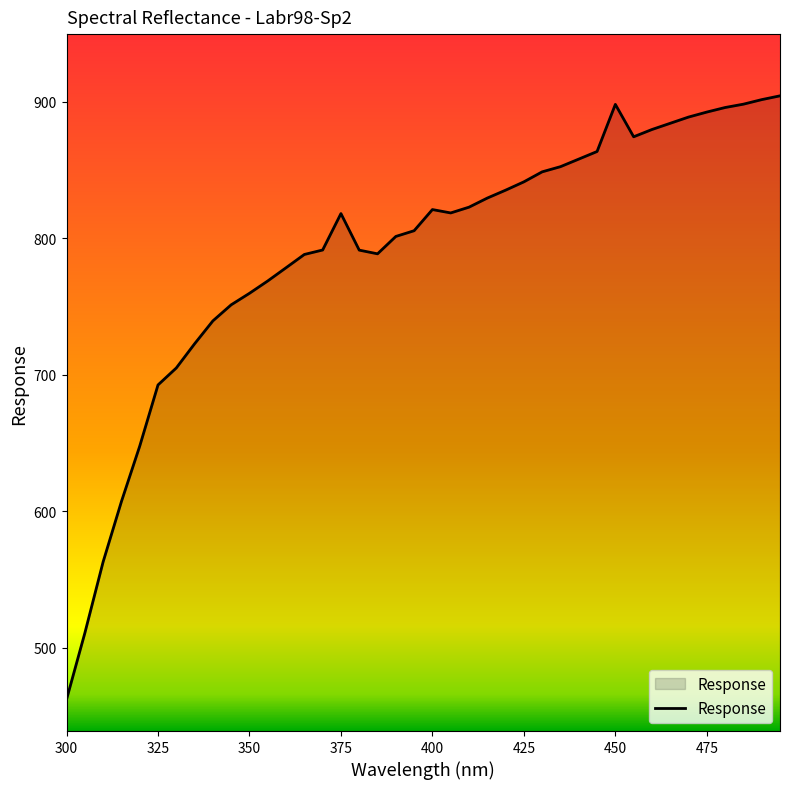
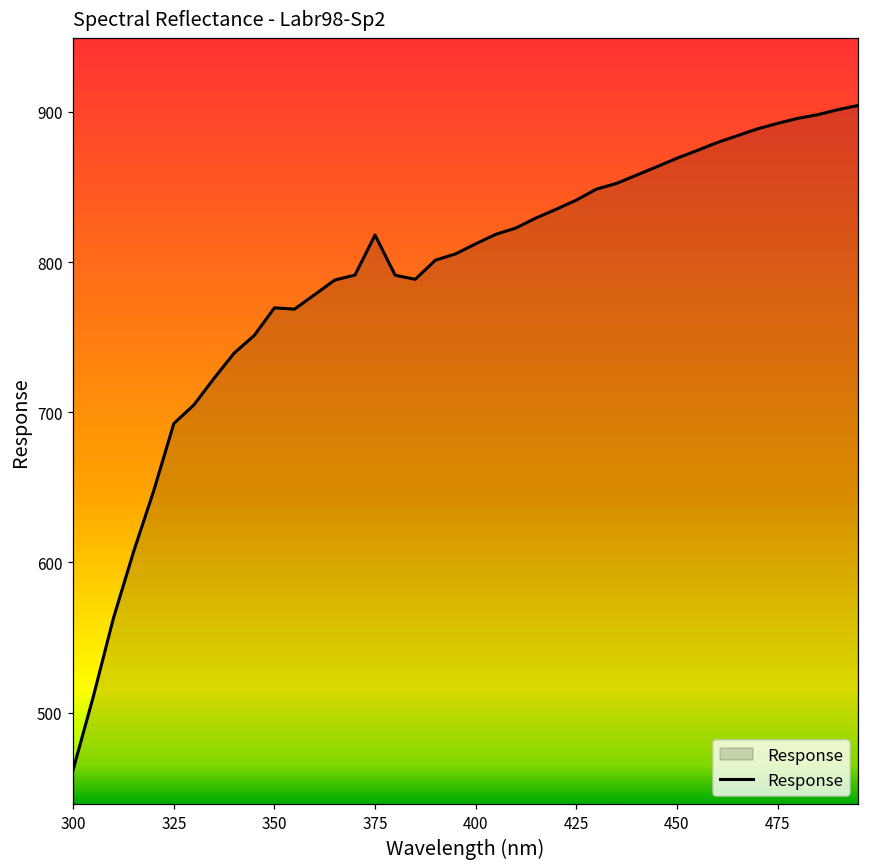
350: 760 -> 769
400: 821 -> 812
450: 898 -> 869
